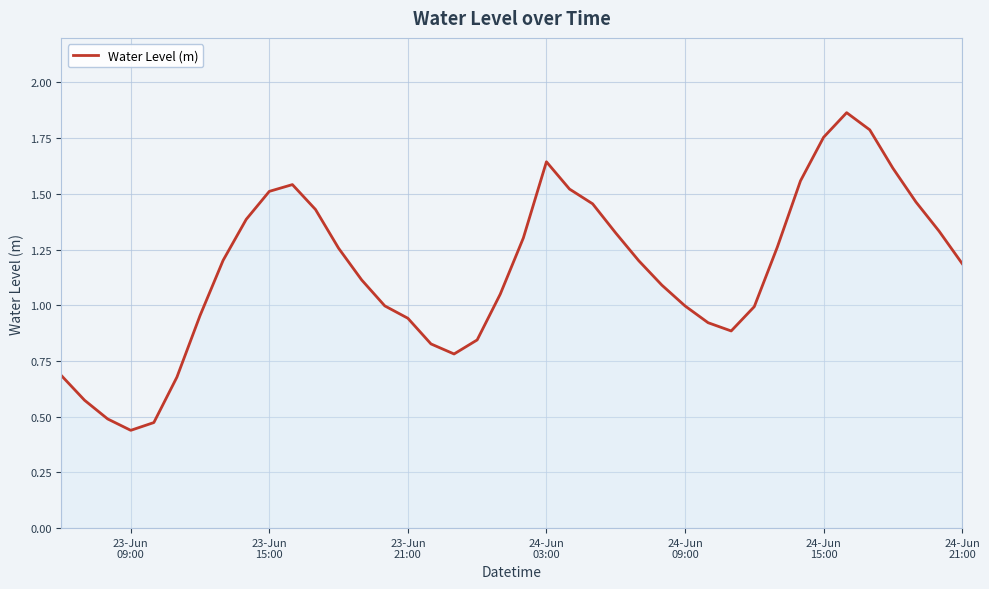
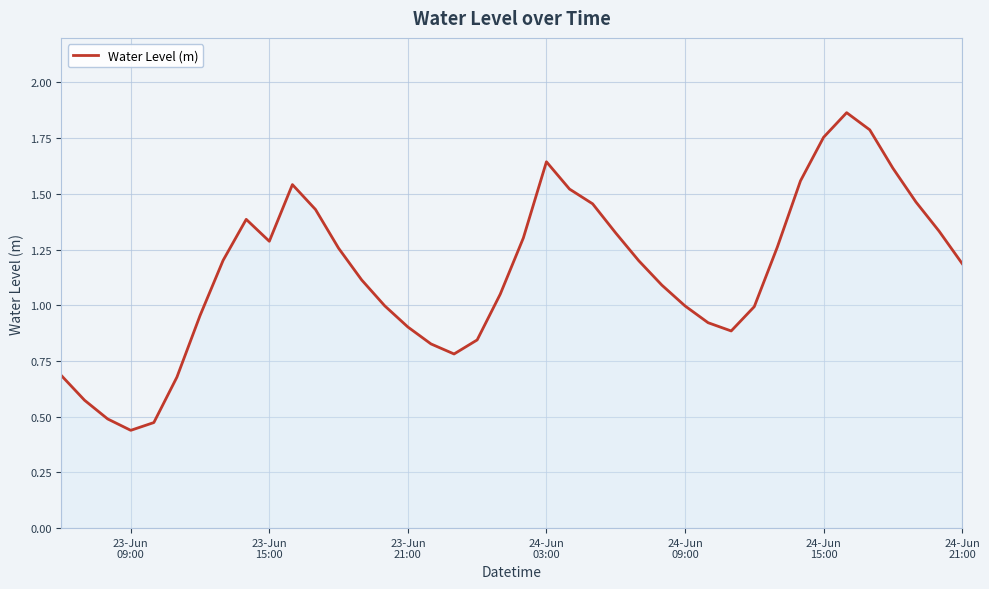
23-Jun 15:00: 1.51 -> 1.29
23-Jun 21:00: 0.94 -> 0.90
